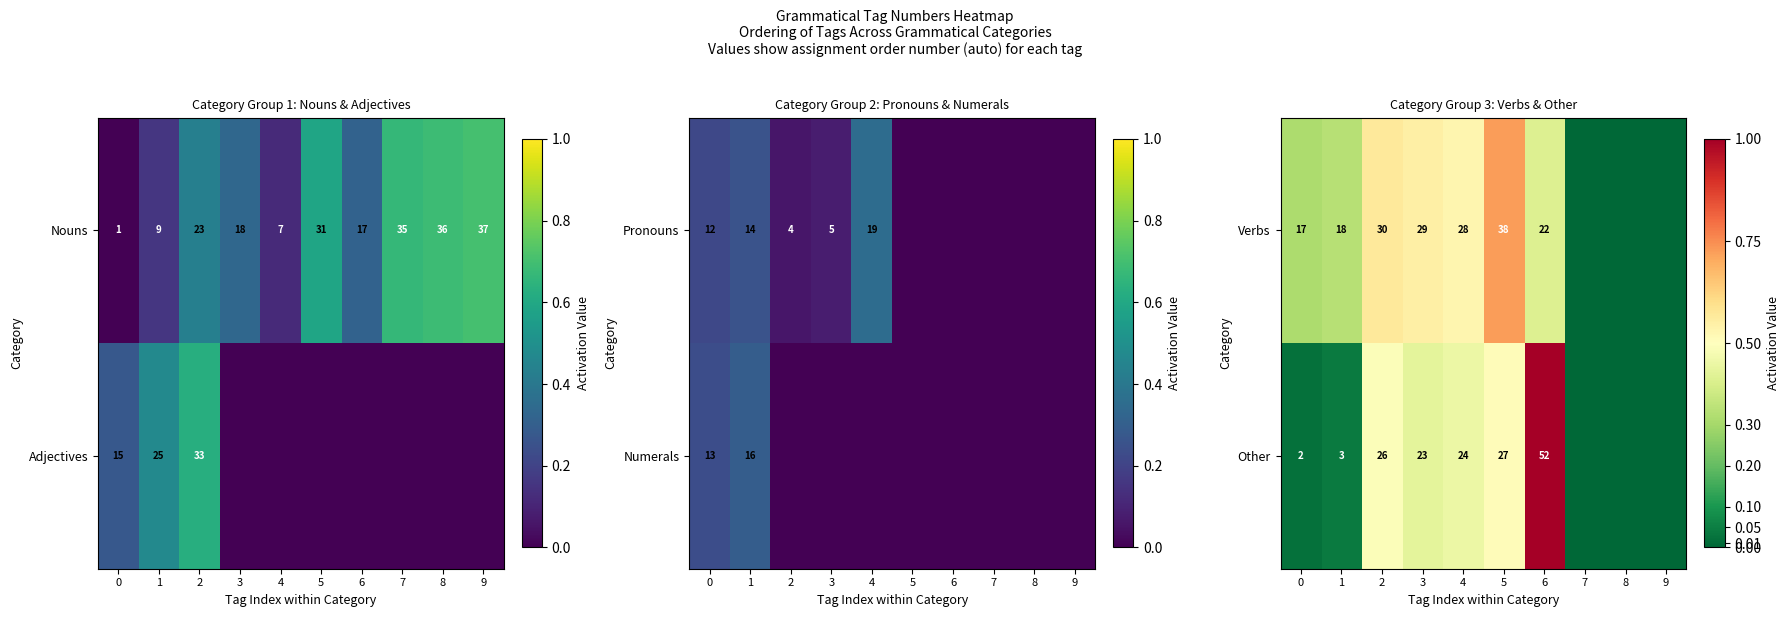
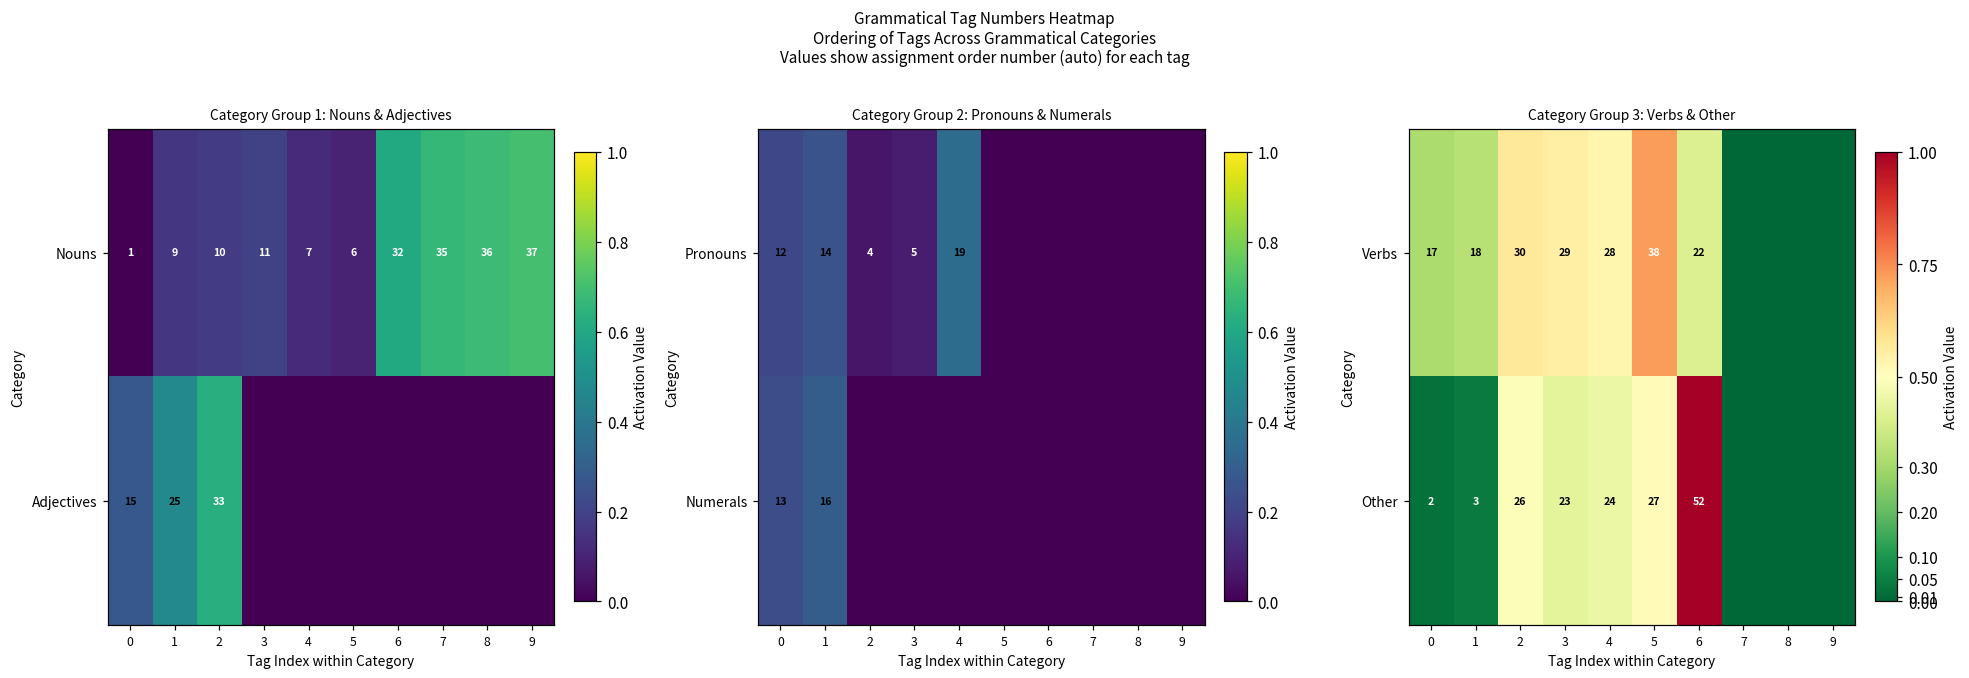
Category Group 1: Nouns & Adjectives, Nouns, 2: 23 -> 10
Category Group 1: Nouns & Adjectives, Nouns, 3: 18 -> 11
Category Group 1: Nouns & Adjectives, Nouns, 5: 31 -> 6
Category Group 1: Nouns & Adjectives, Nouns, 6: 17 -> 32
